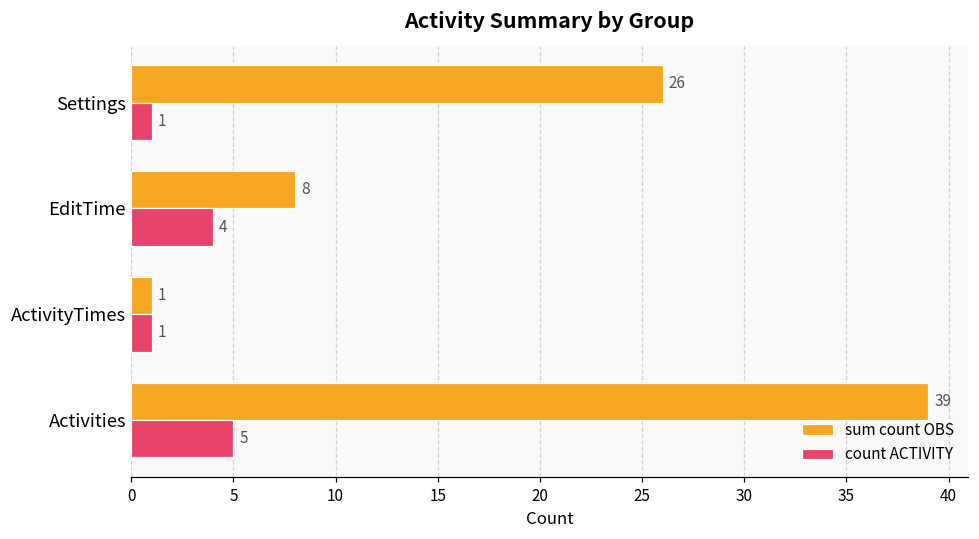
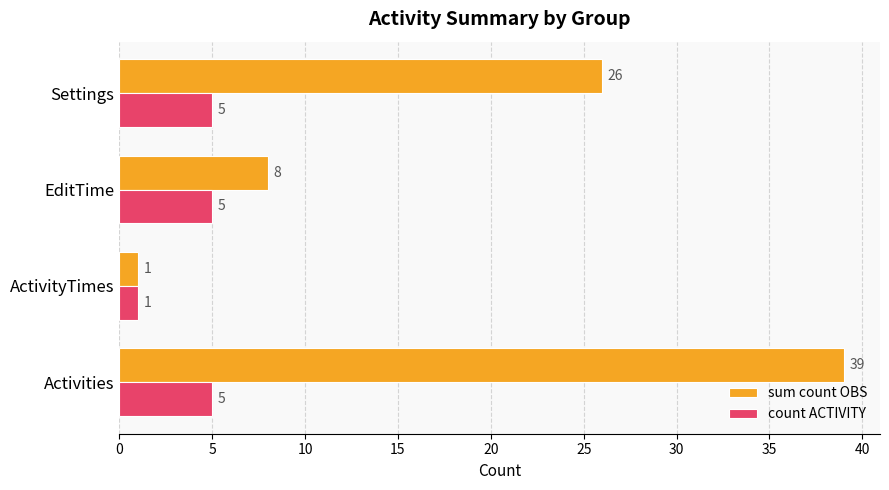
count ACTIVITY, Settings: 1 -> 5
count ACTIVITY, EditTime: 4 -> 5
